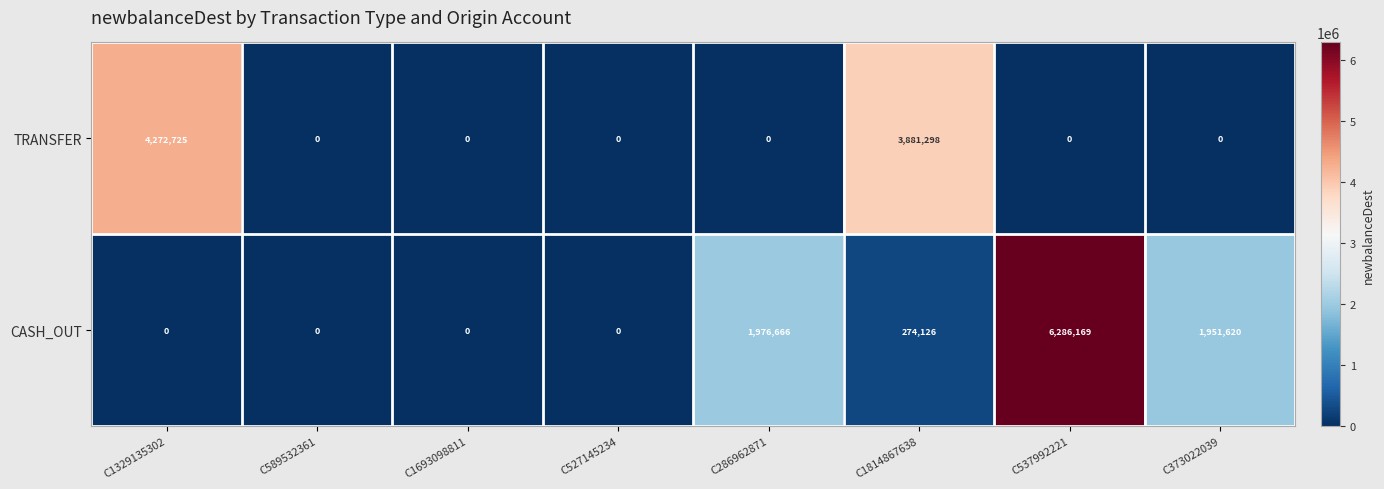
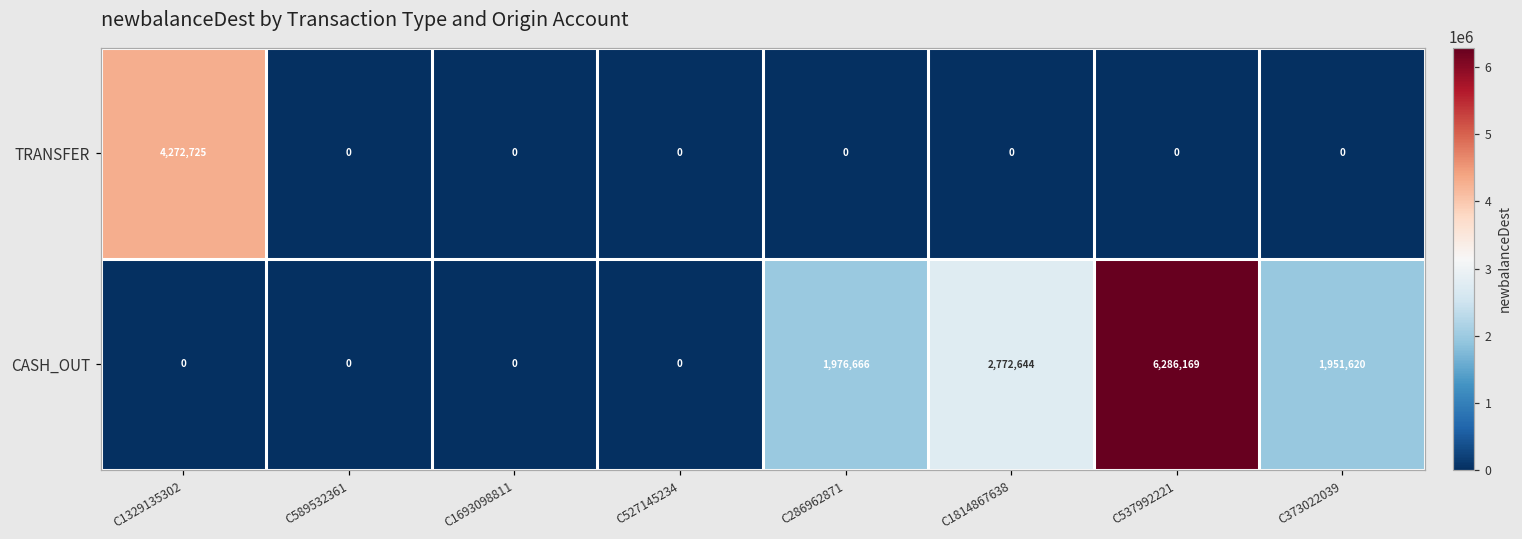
TRANSFER, C1814867638: 3,881,298 -> 0
CASH_OUT, C1814867638: 274,126 -> 2,772,644
